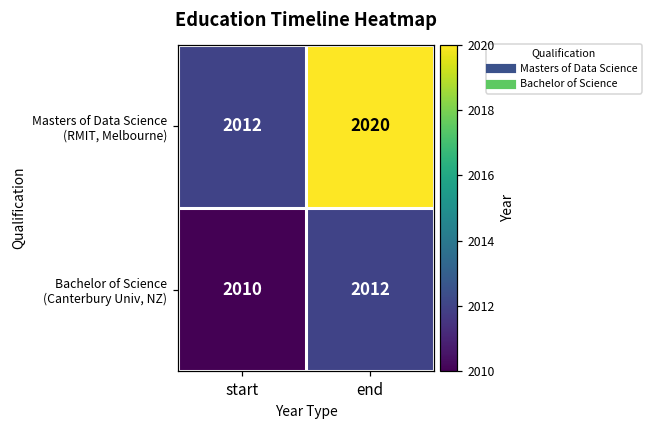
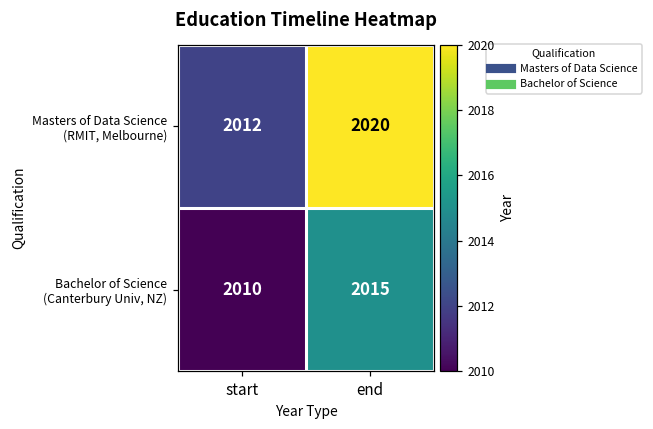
Bachelor of Science (Canterbury Univ, NZ), end: 2012 -> 2015
